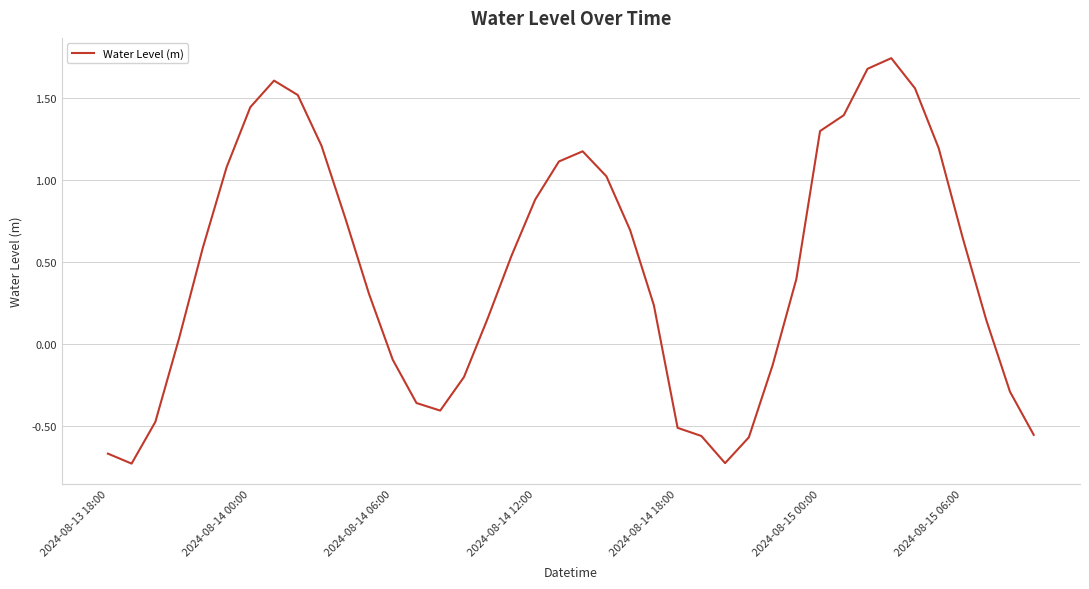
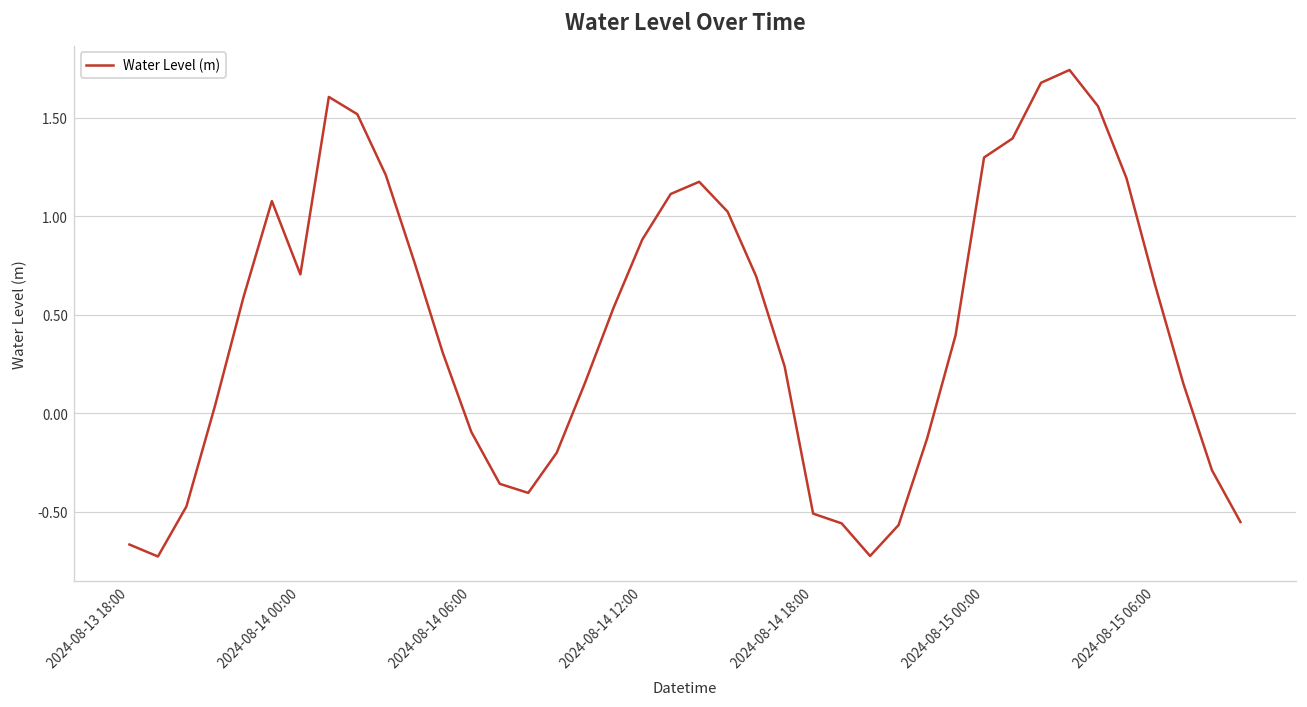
2024-08-14 00:00: 1.44 -> 0.70
